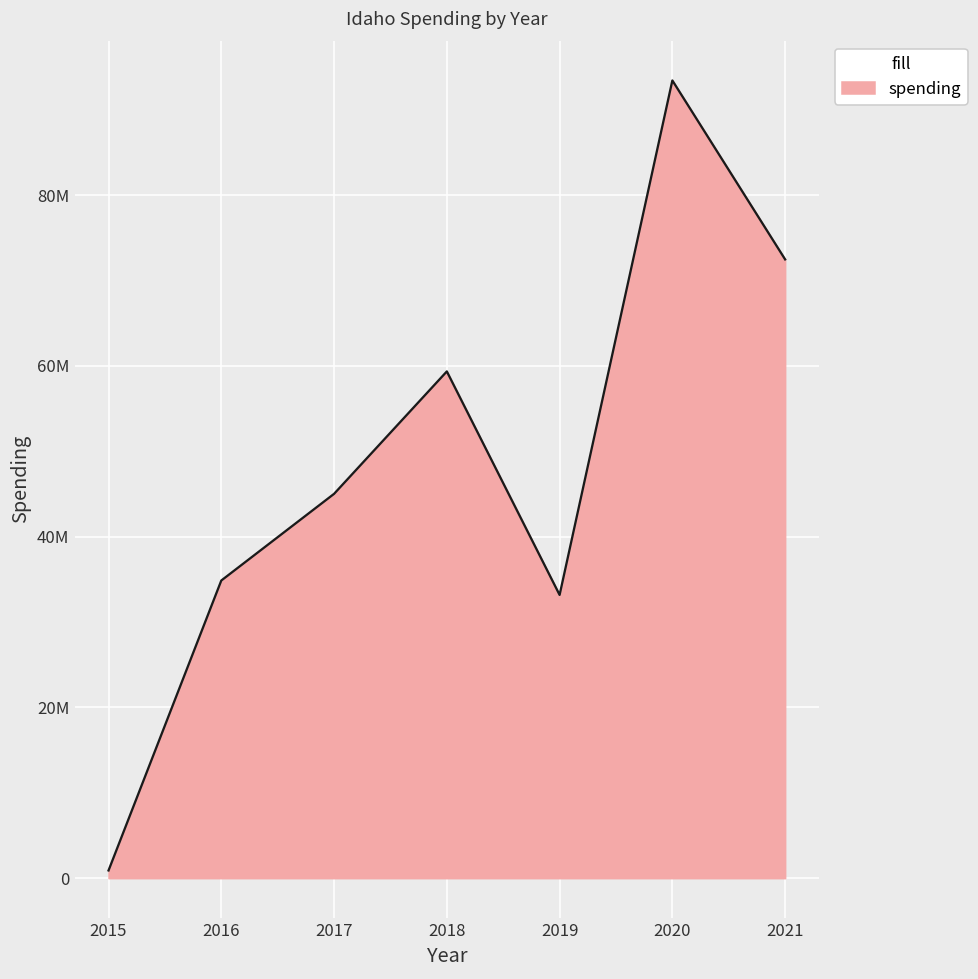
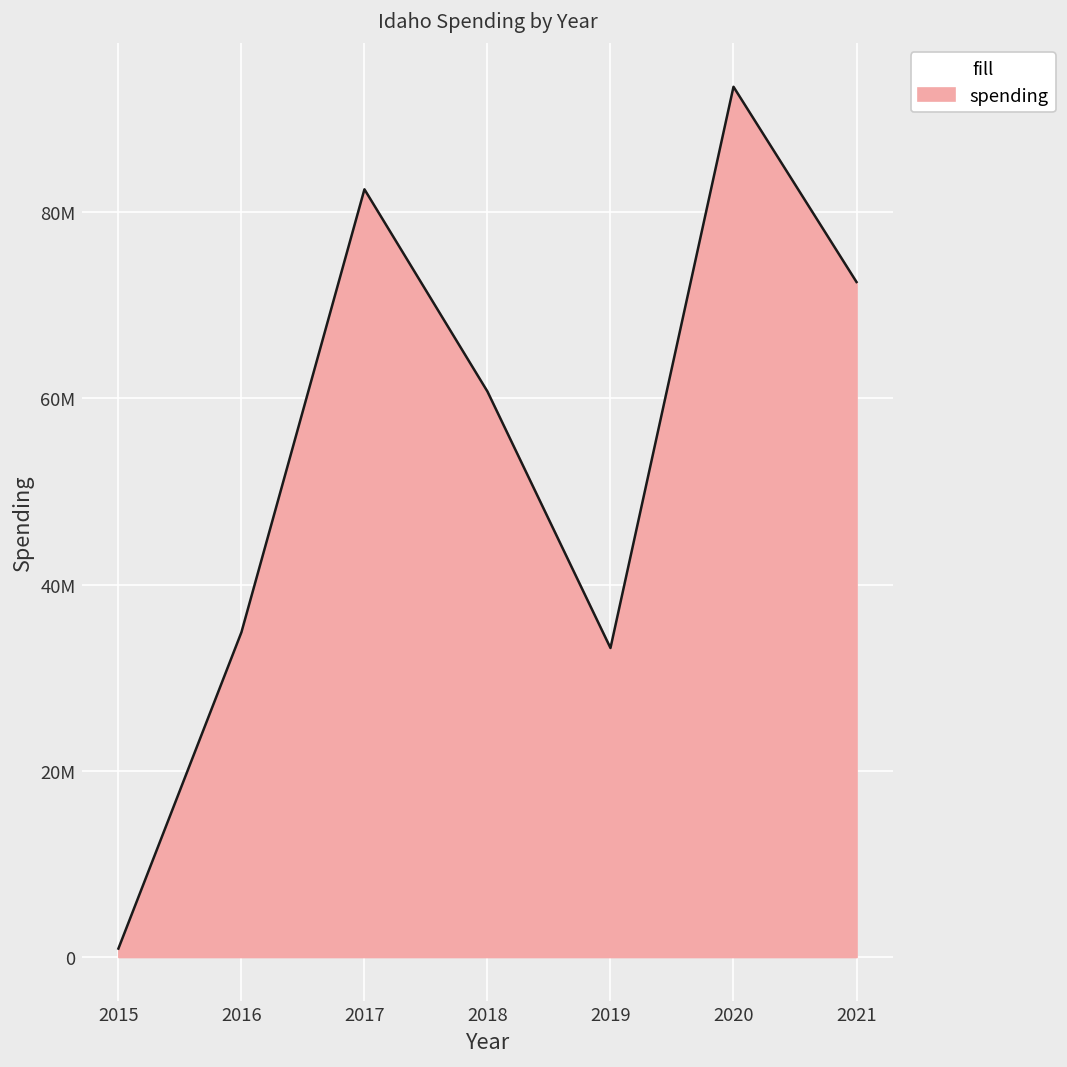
2017: 45000000 -> 82000000
2018: 59000000 -> 61000000
